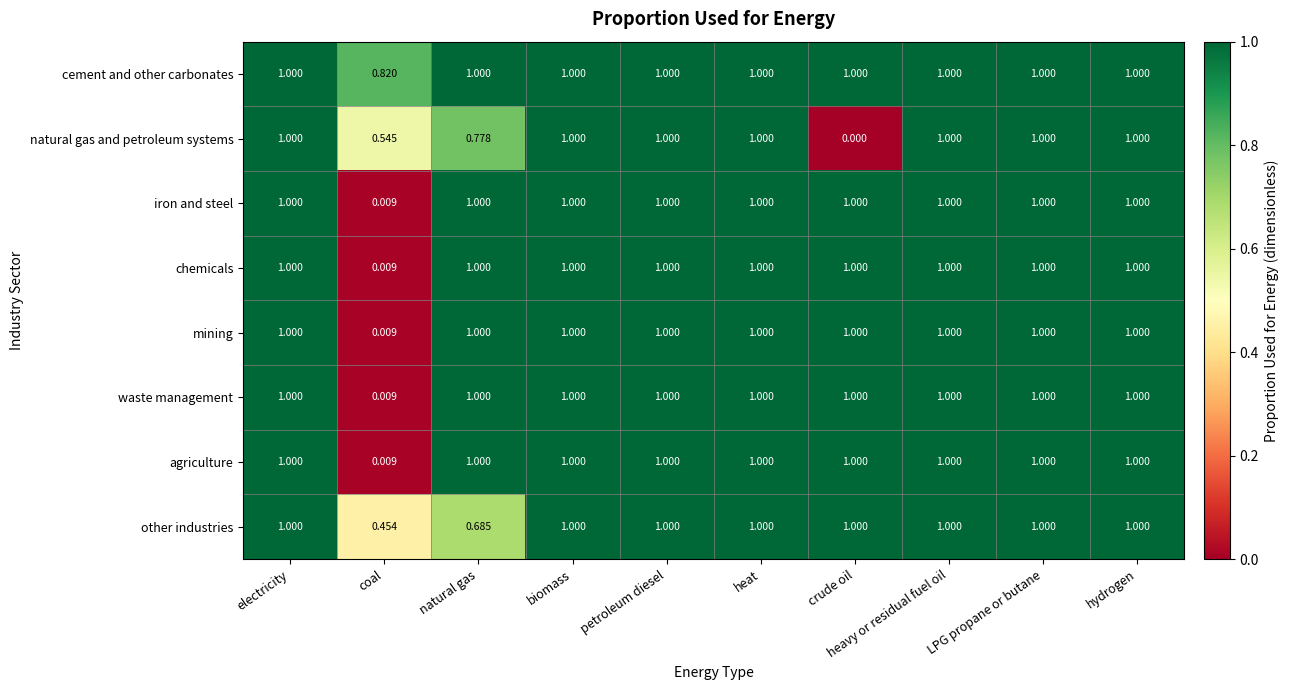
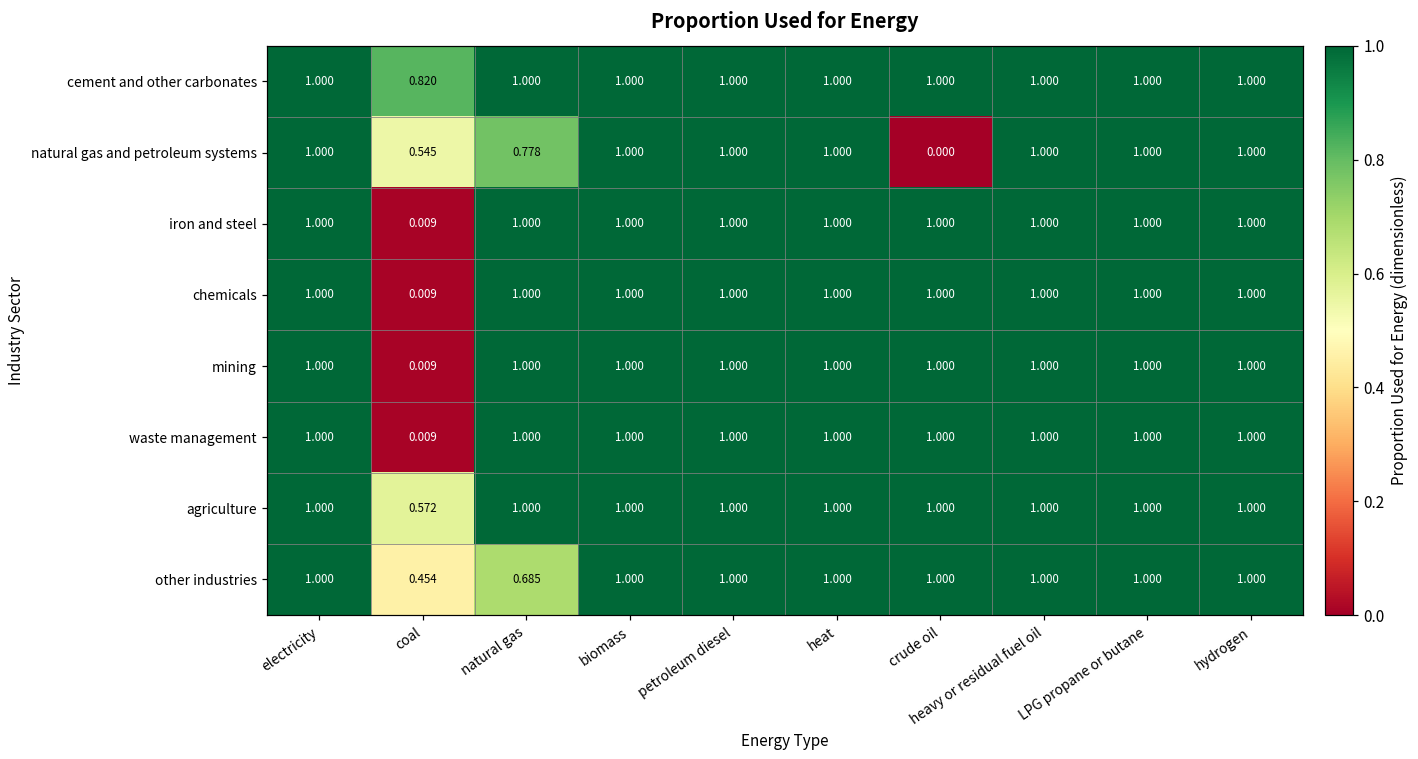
agriculture, coal: 0.009 -> 0.572
